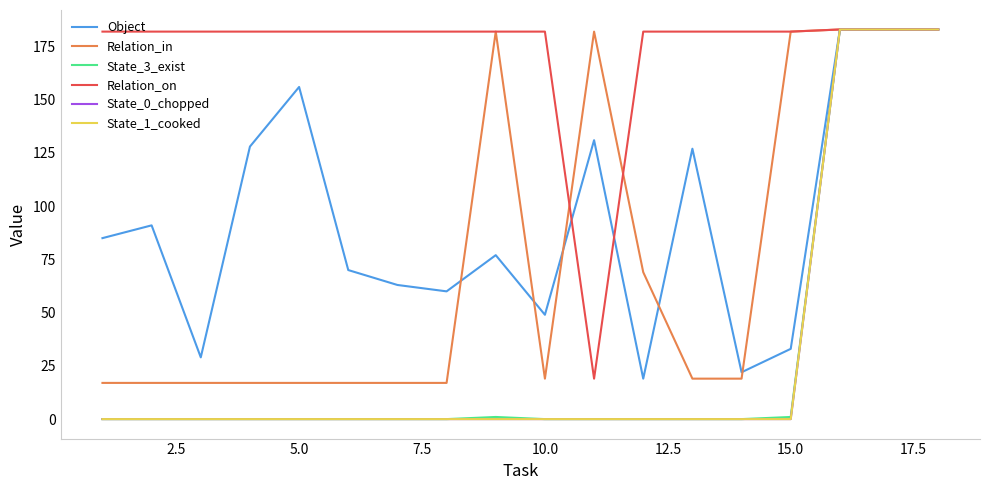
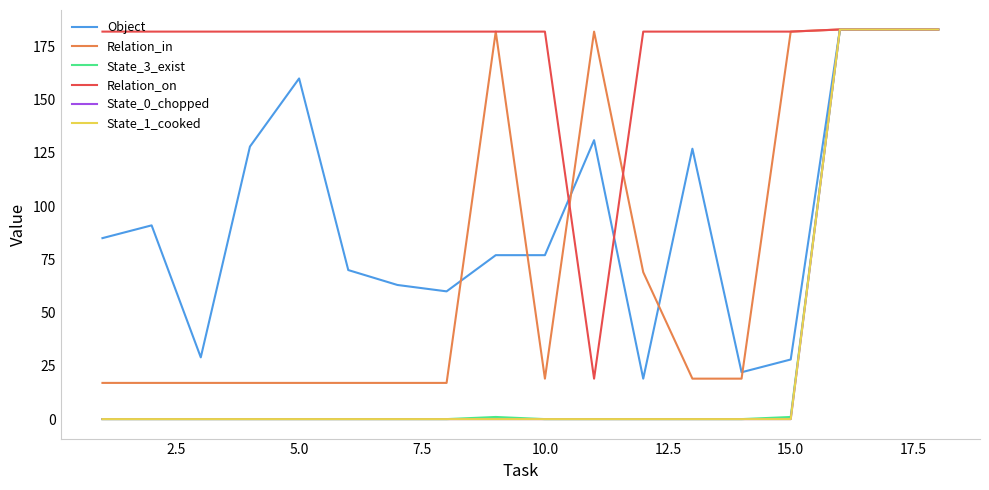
Object, 5.0: 156 -> 160
Object, 10.0: 49 -> 77
Object, 15.0: 33 -> 28
